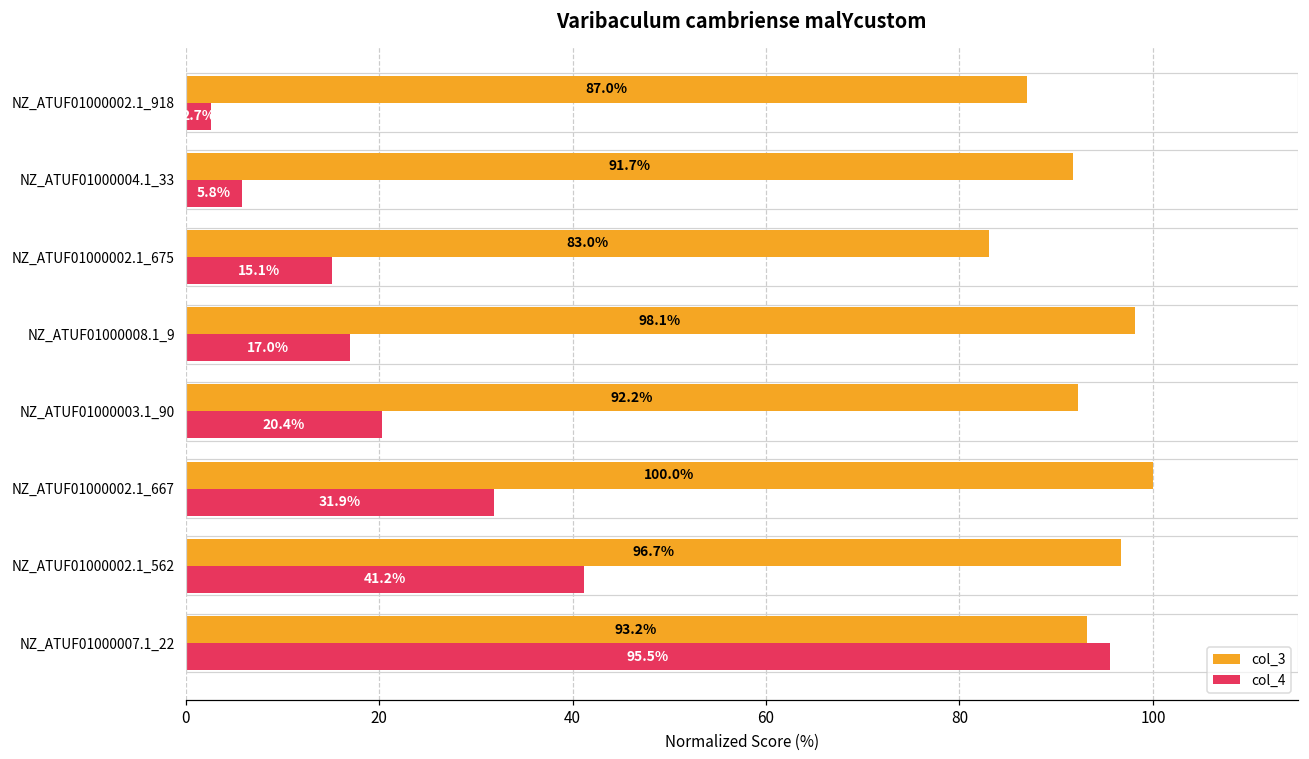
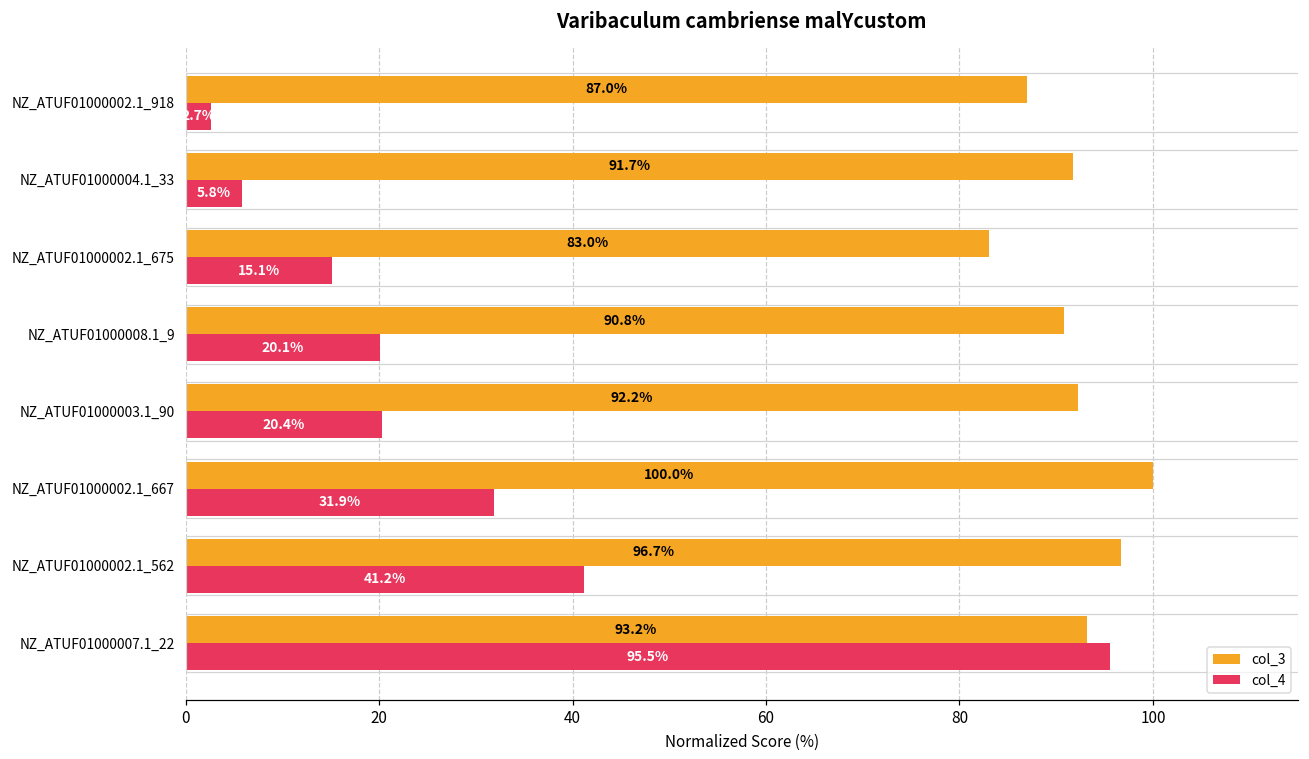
col_3, NZ_ATUF01000008.1_9: 98.1% -> 90.8%
col_4, NZ_ATUF01000008.1_9: 17.0% -> 20.1%
